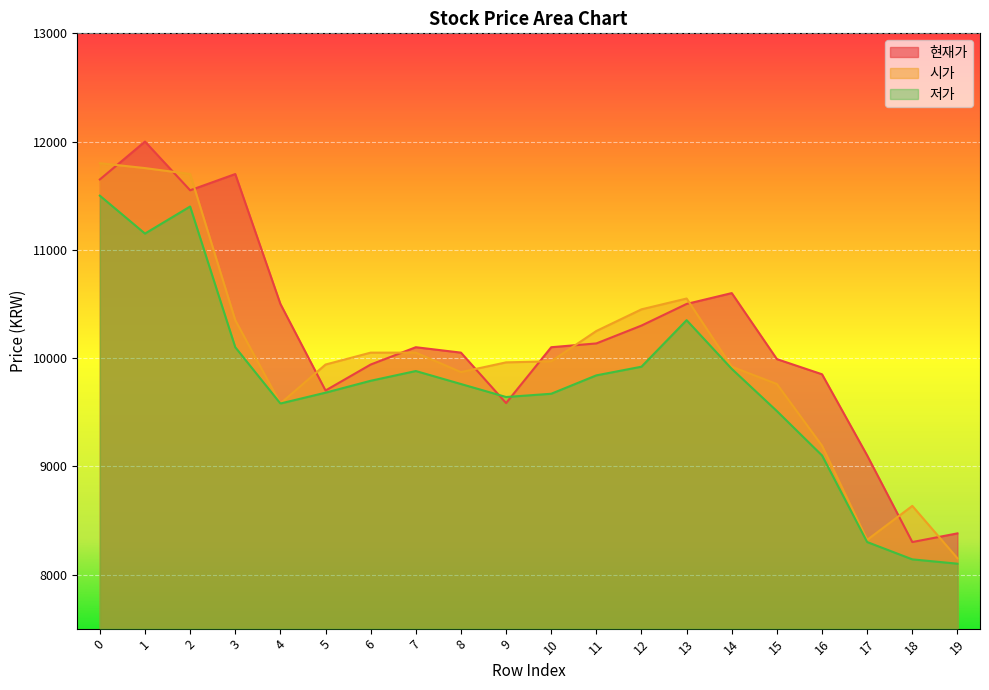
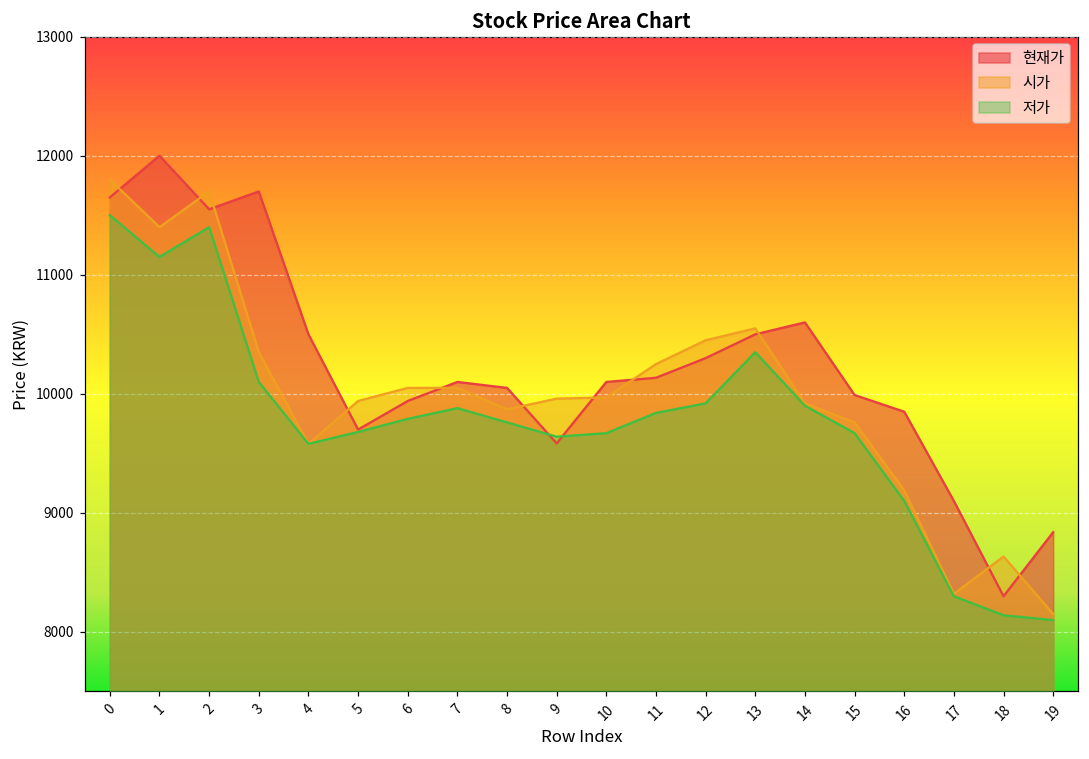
시가, 1: 11760 -> 11400
저가, 15: 9510 -> 9670
현재가, 19: 8380 -> 8840
